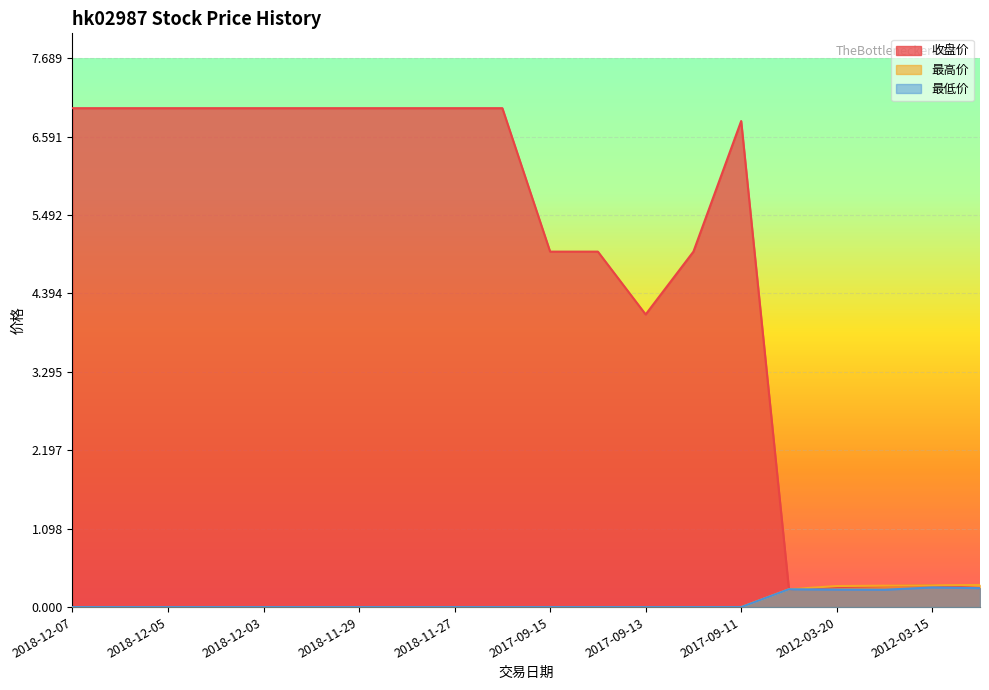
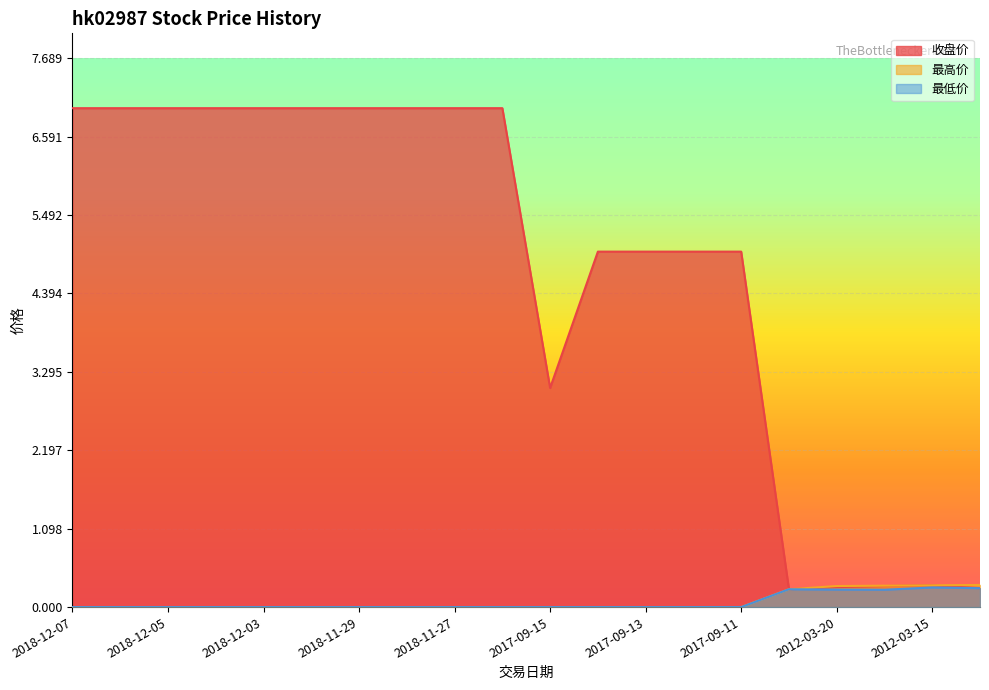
收盘价, 2017-09-15: 5.0 -> 3.1
收盘价, 2017-09-13: 4.1 -> 5.0
收盘价, 2017-09-11: 6.8 -> 5.0
